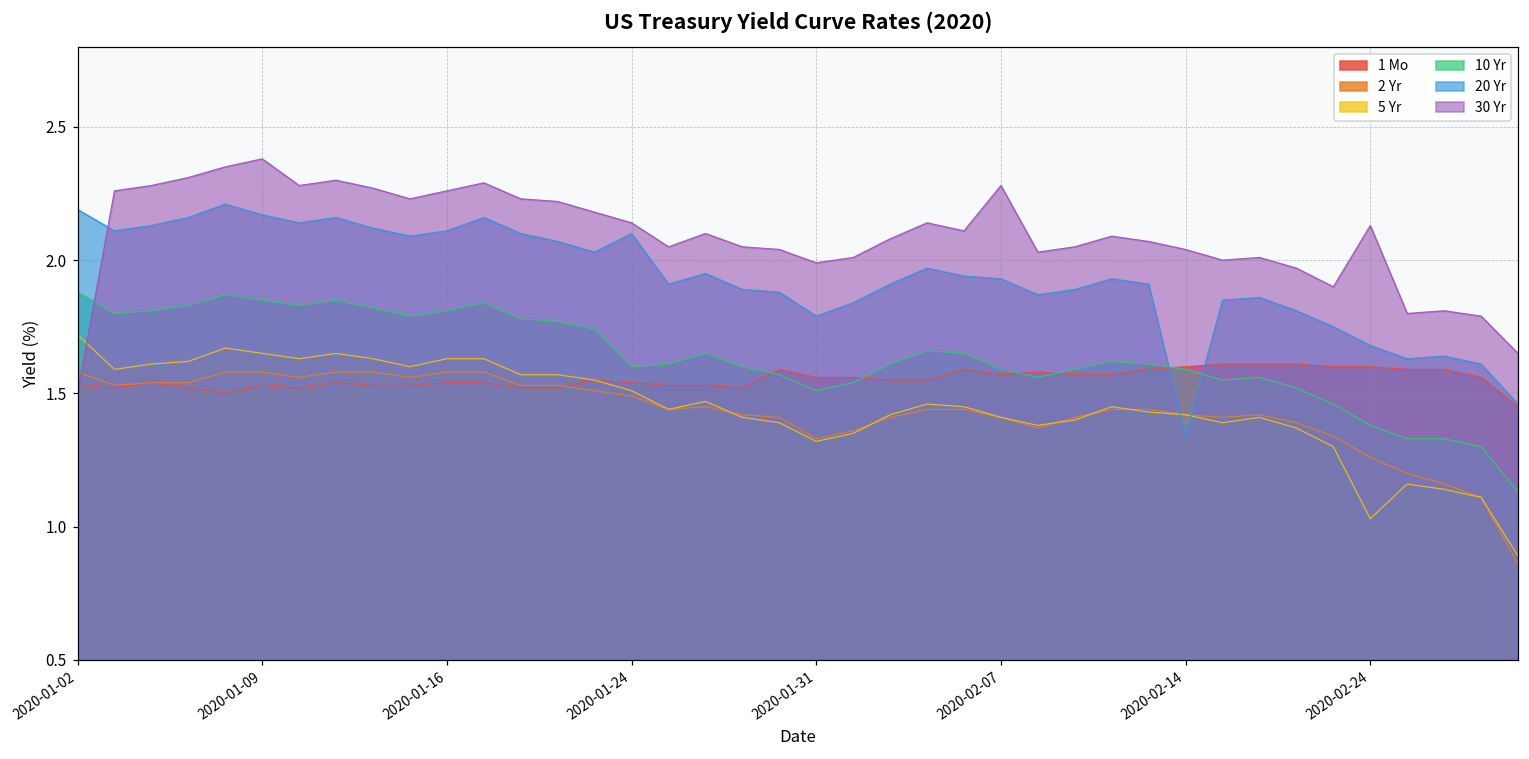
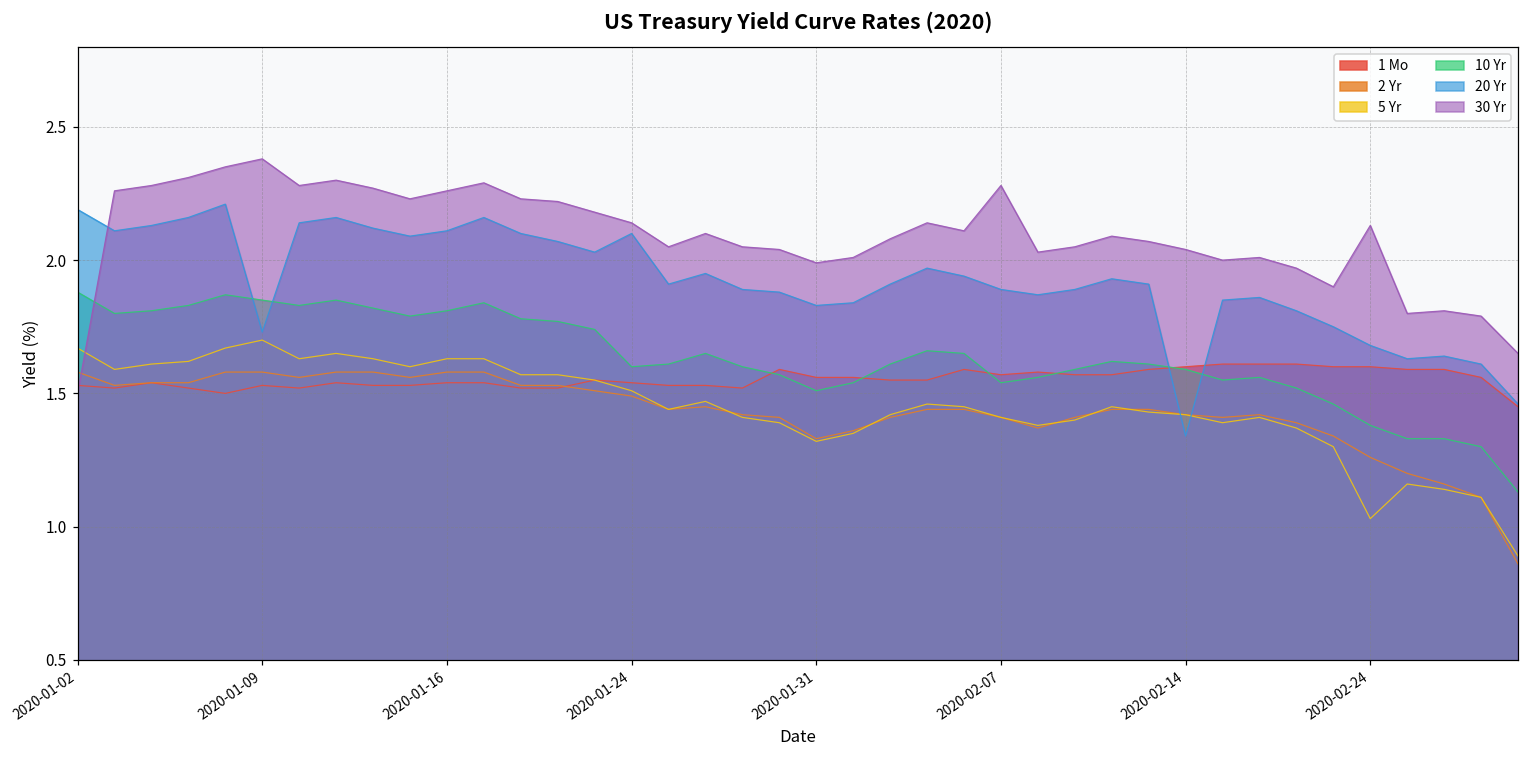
5 Yr, 2020-01-02: 1.72 -> 1.67
5 Yr, 2020-01-09: 1.65 -> 1.70
20 Yr, 2020-01-09: 2.17 -> 1.73
20 Yr, 2020-01-31: 1.79 -> 1.83
10 Yr, 2020-02-07: 1.59 -> 1.54
20 Yr, 2020-02-07: 1.93 -> 1.89
